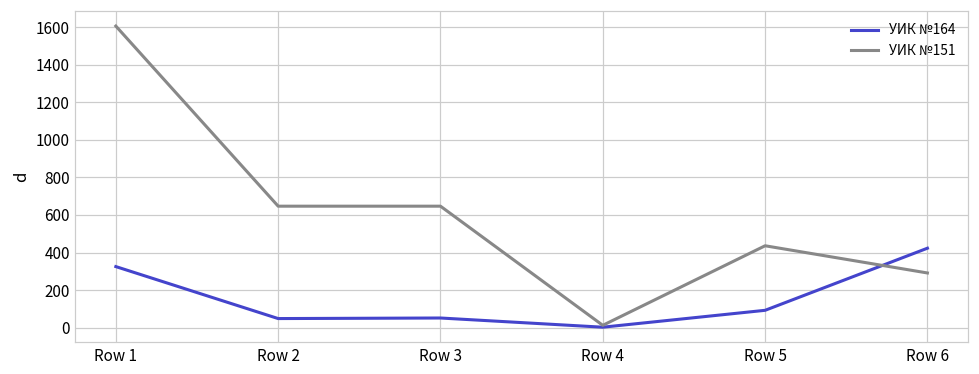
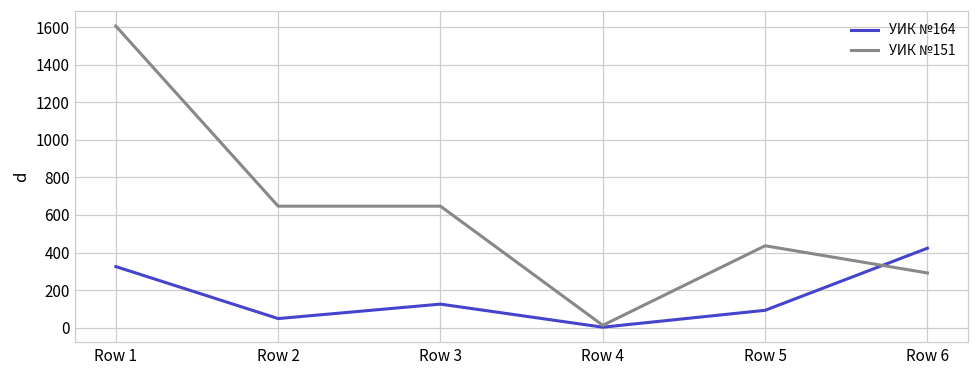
УИК №164, Row 3: 50 -> 130
